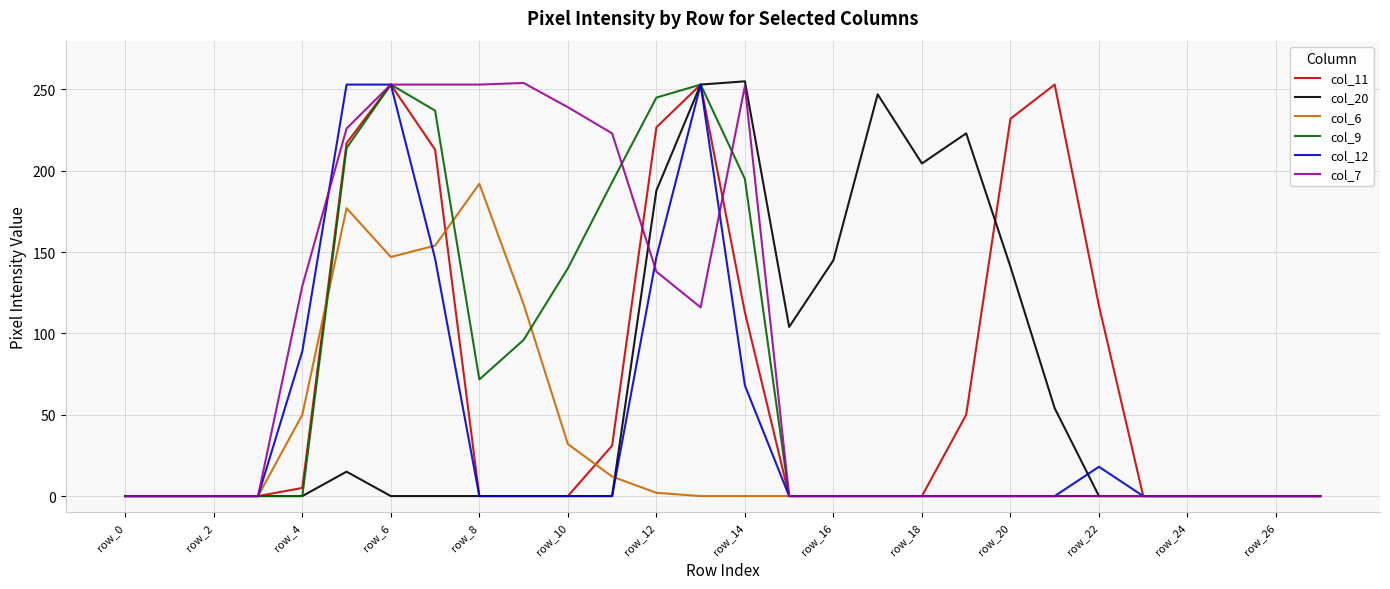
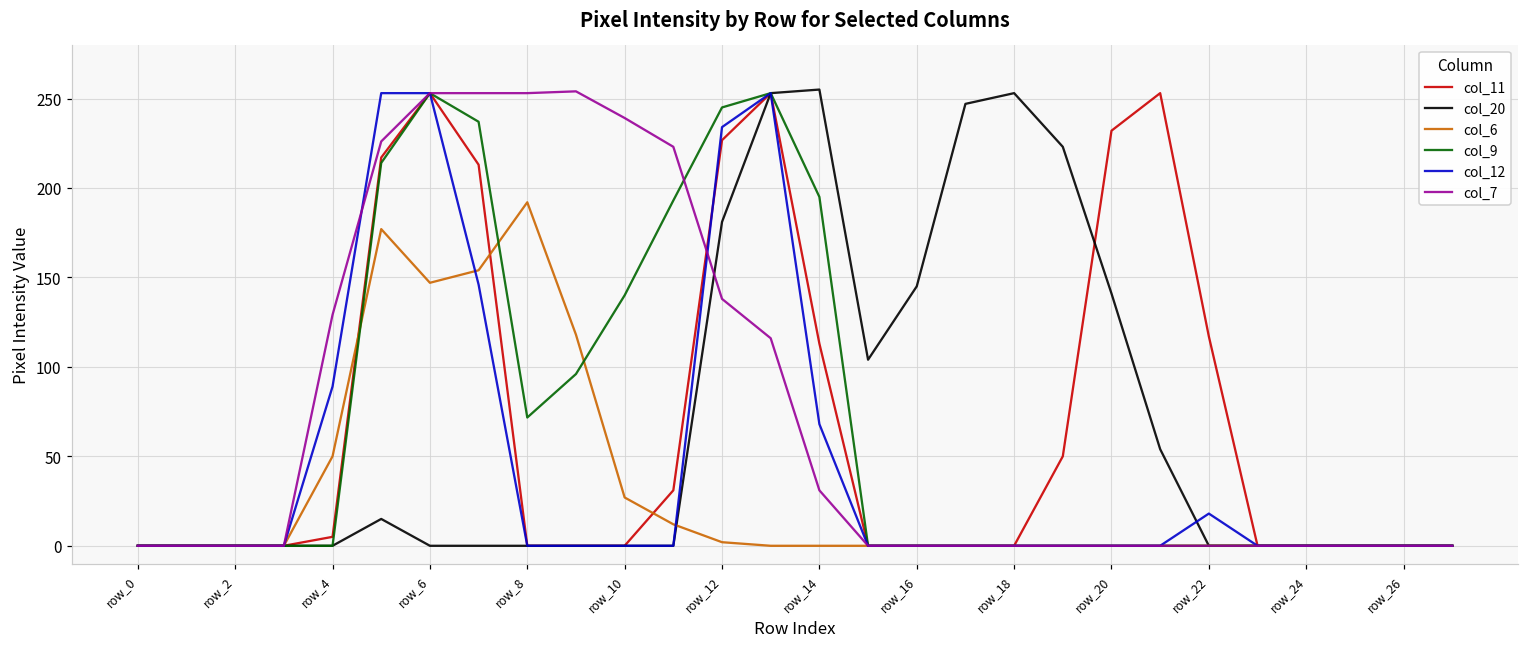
col_6, row_10: 32 -> 27
col_20, row_12: 188 -> 181
col_12, row_12: 147 -> 234
col_7, row_14: 252 -> 31
col_20, row_18: 205 -> 253
